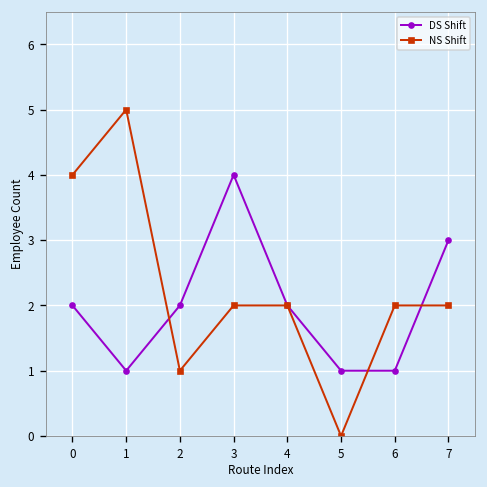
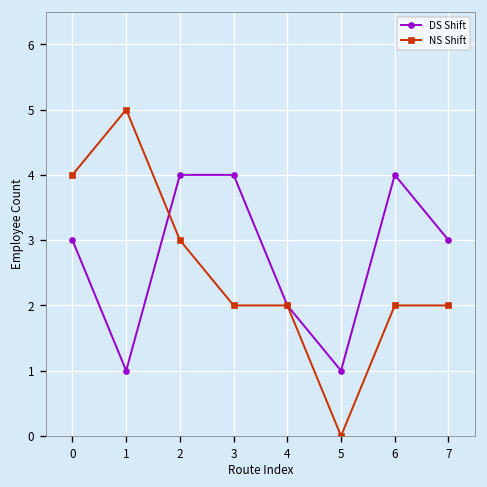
DS Shift, 0: 2 -> 3
DS Shift, 2: 2 -> 4
NS Shift, 2: 1 -> 3
DS Shift, 6: 1 -> 4
